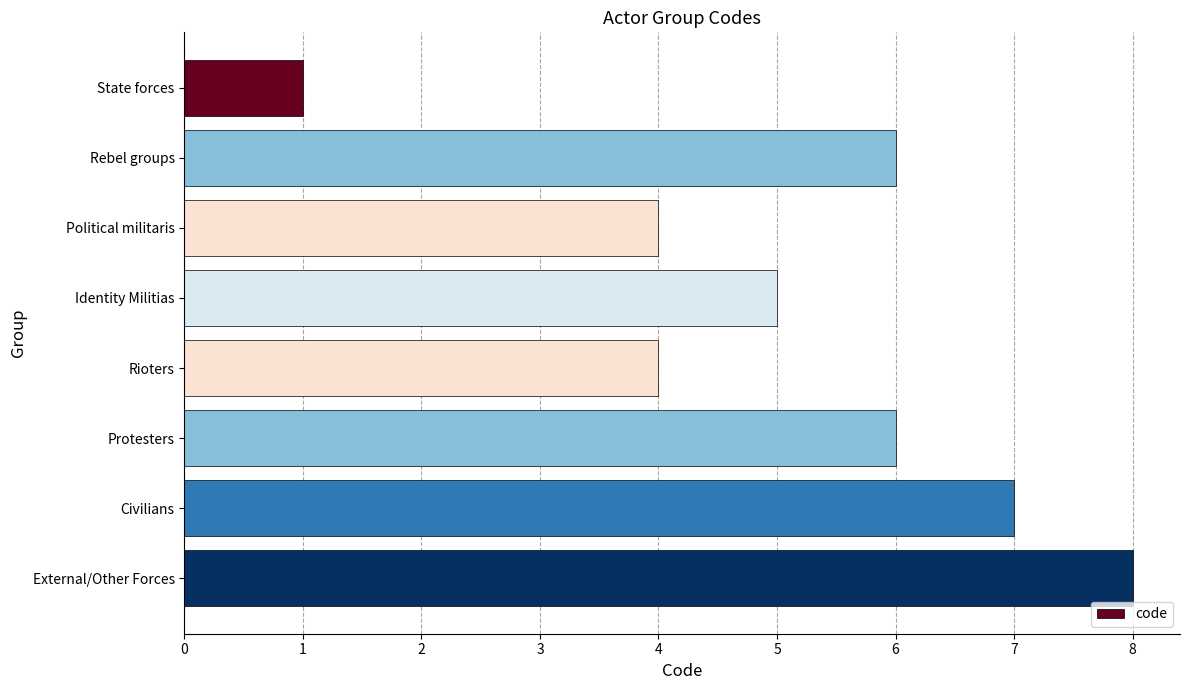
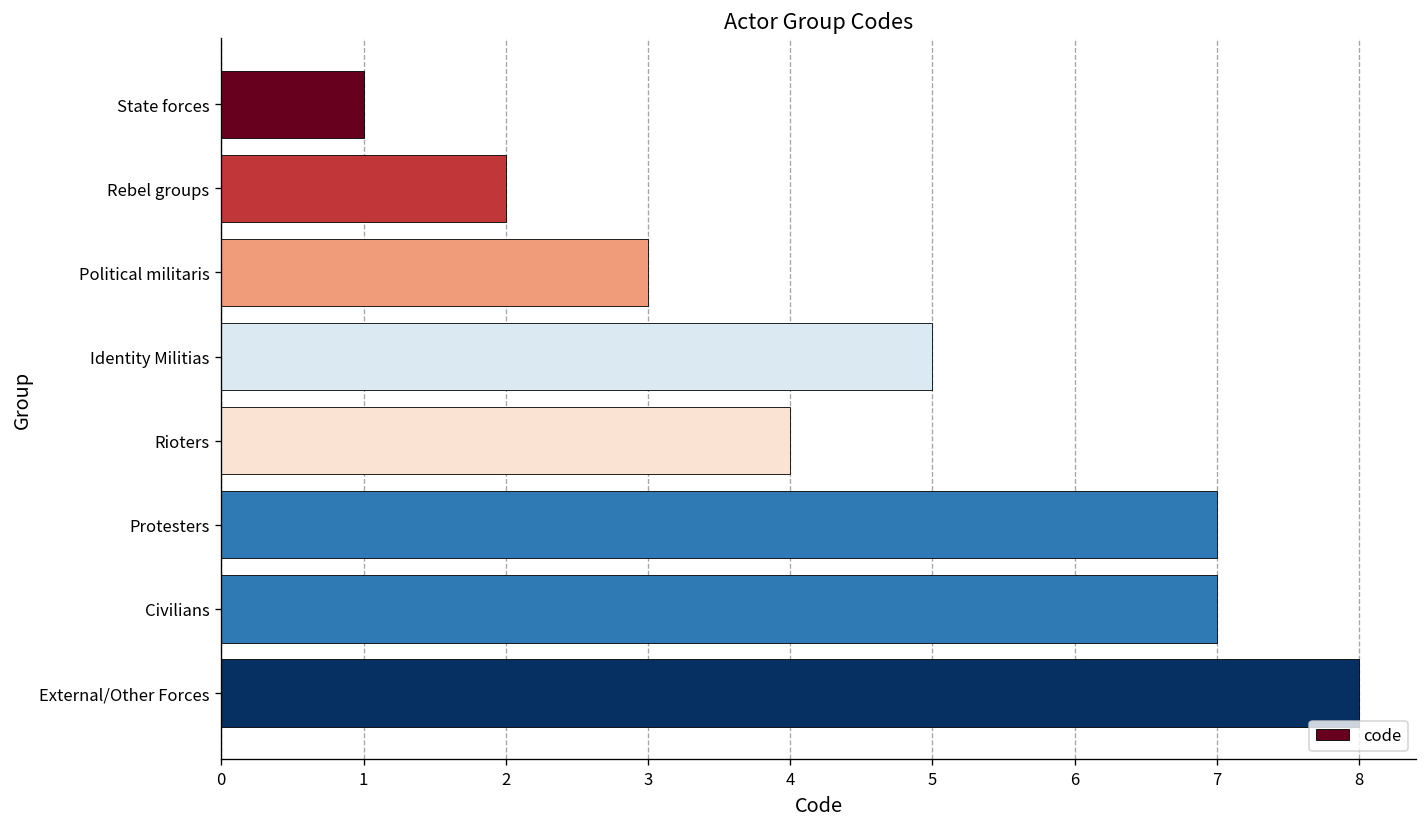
Rebel groups: 6 -> 2
Political militaris: 4 -> 3
Protesters: 6 -> 7
